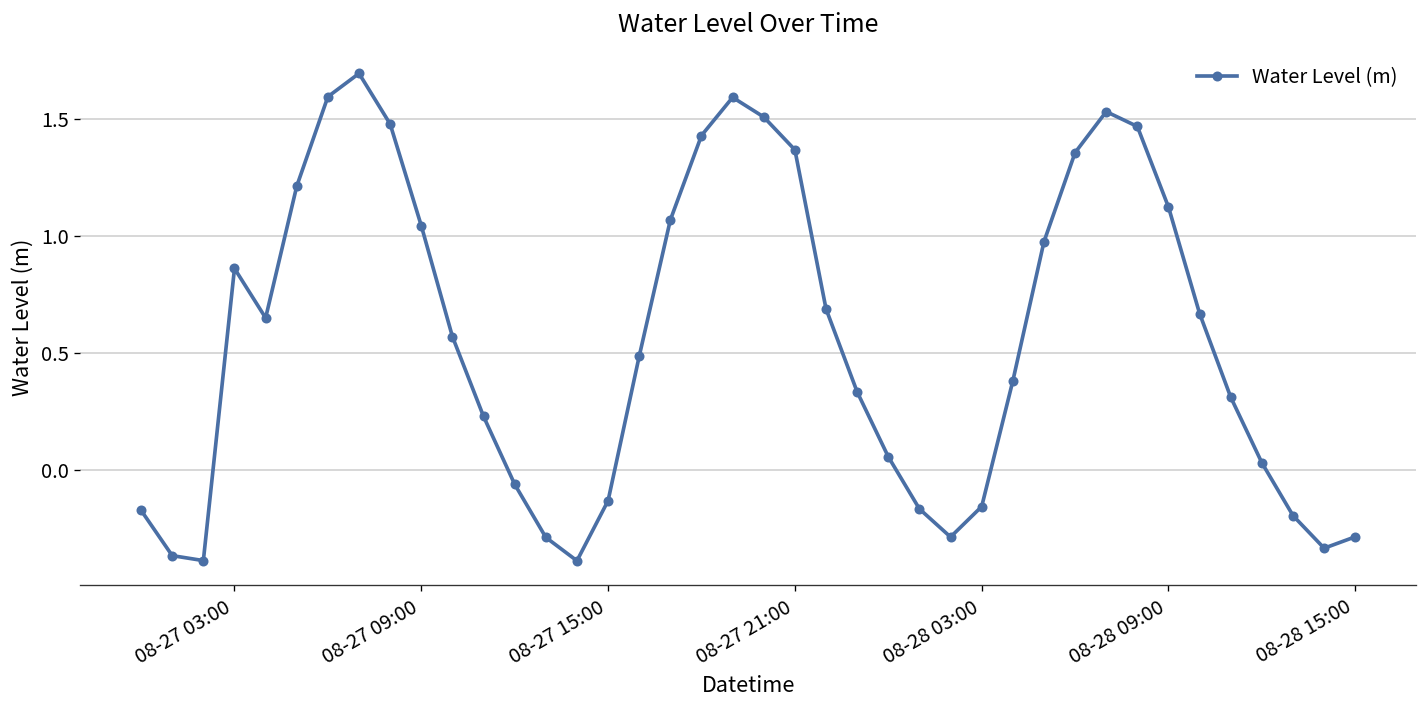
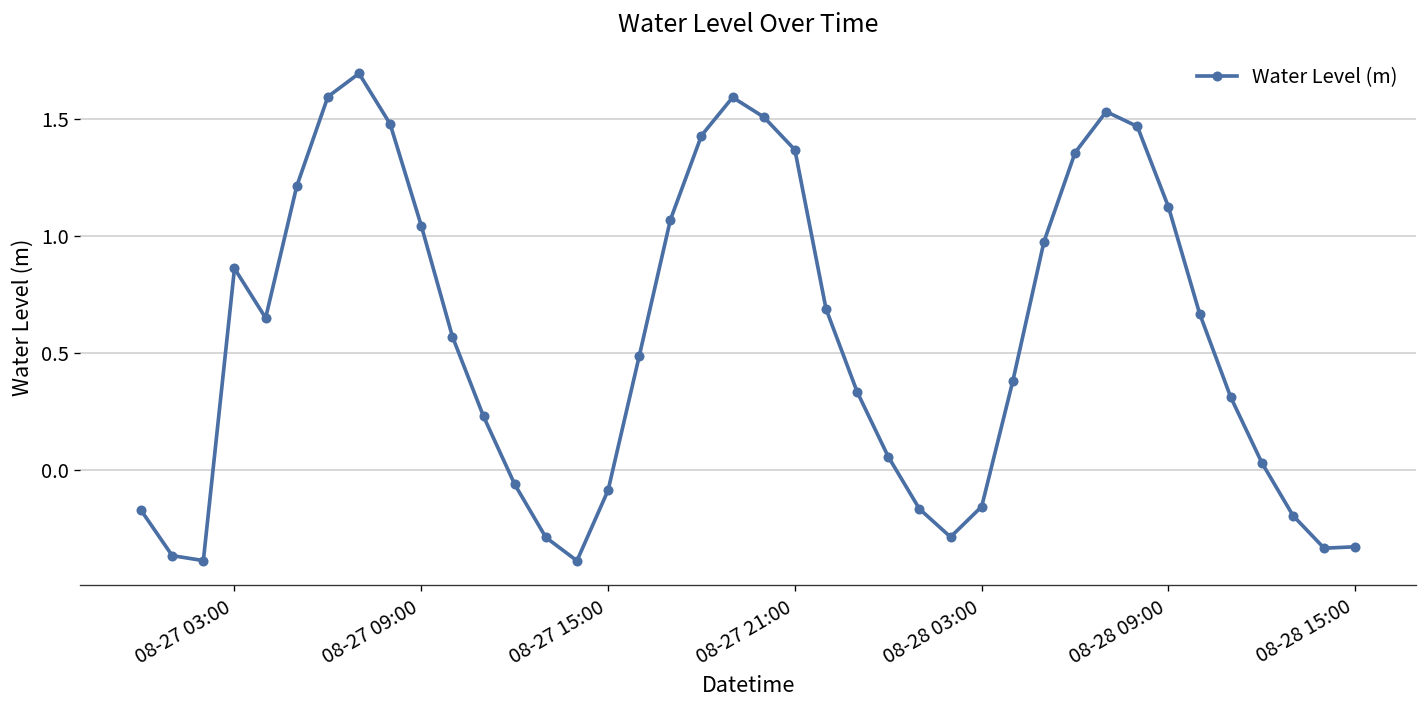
08-27 15:00: -0.13 -> -0.09
08-28 15:00: -0.29 -> -0.33
